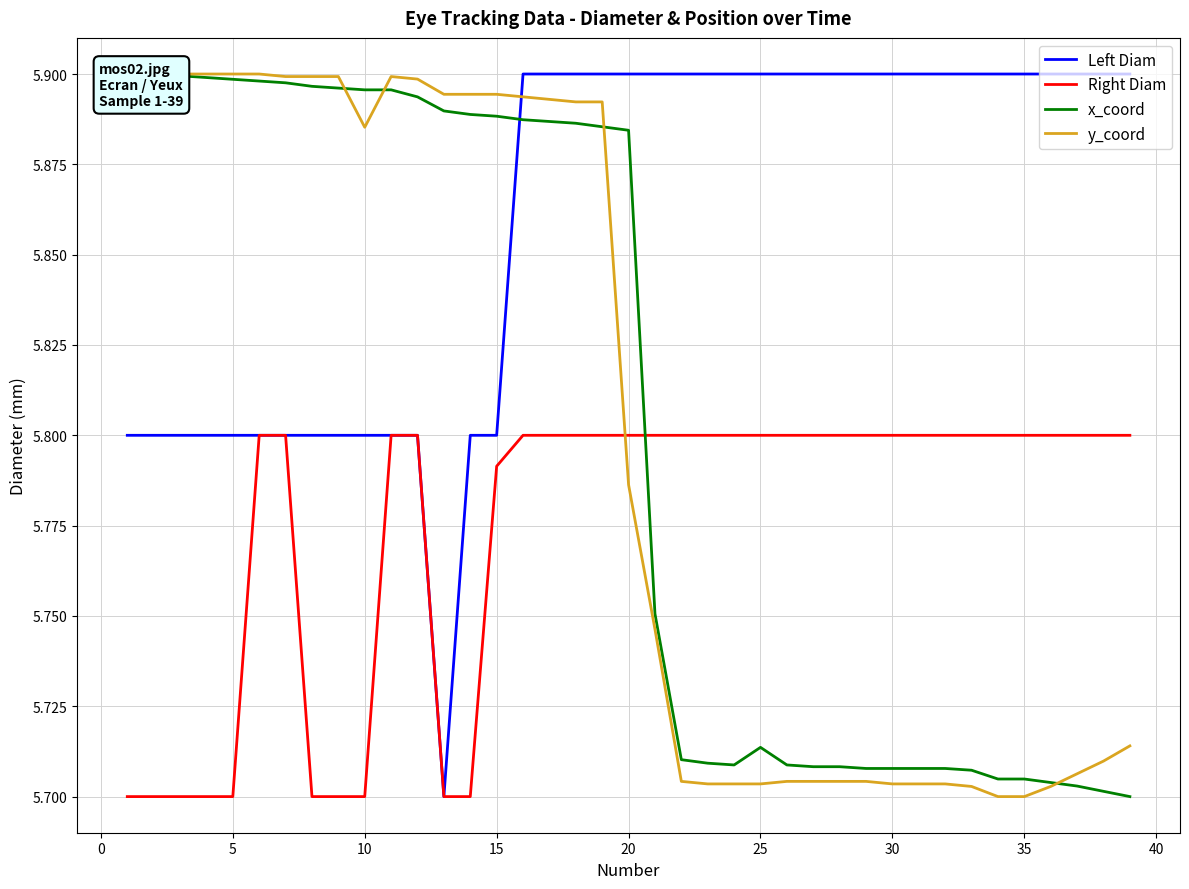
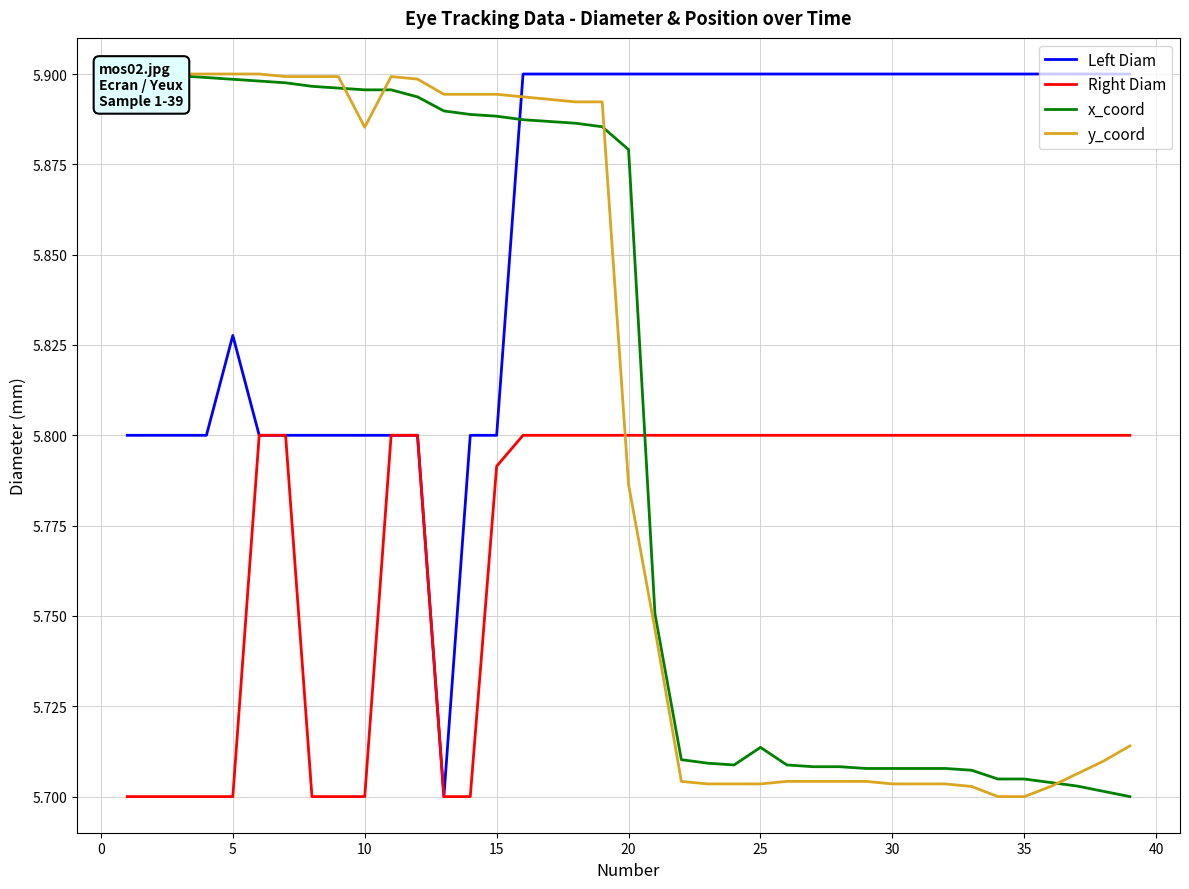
Left Diam, 5: 5.800 -> 5.828
x_coord, 20: 5.884 -> 5.879
